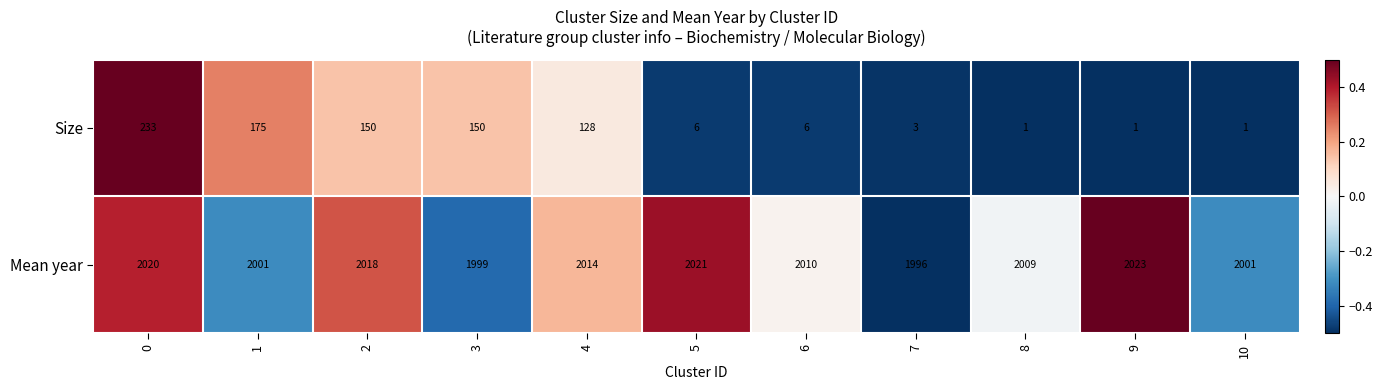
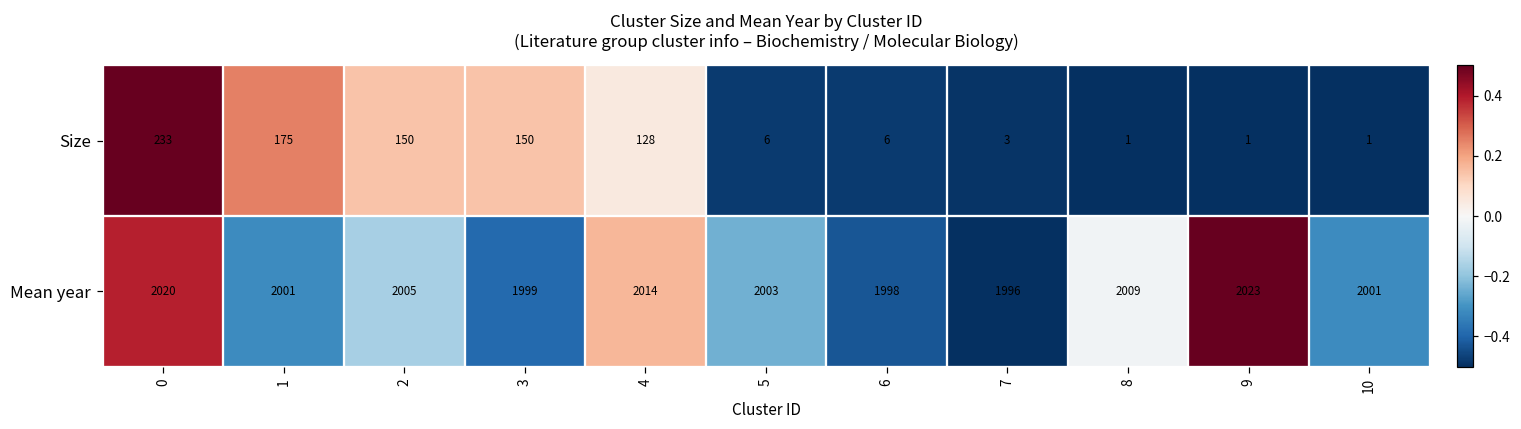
Mean year, 2: 2018 -> 2005
Mean year, 5: 2021 -> 2003
Mean year, 6: 2010 -> 1998
